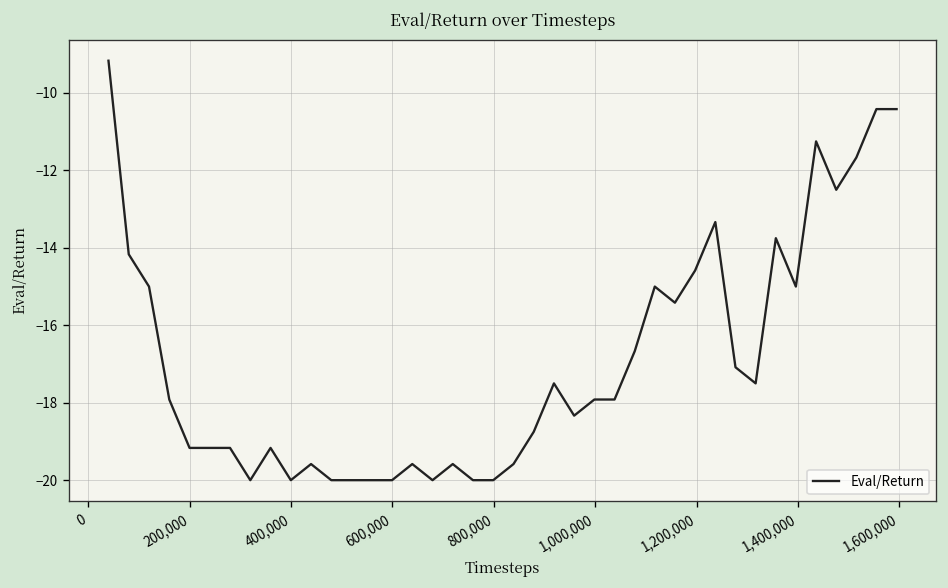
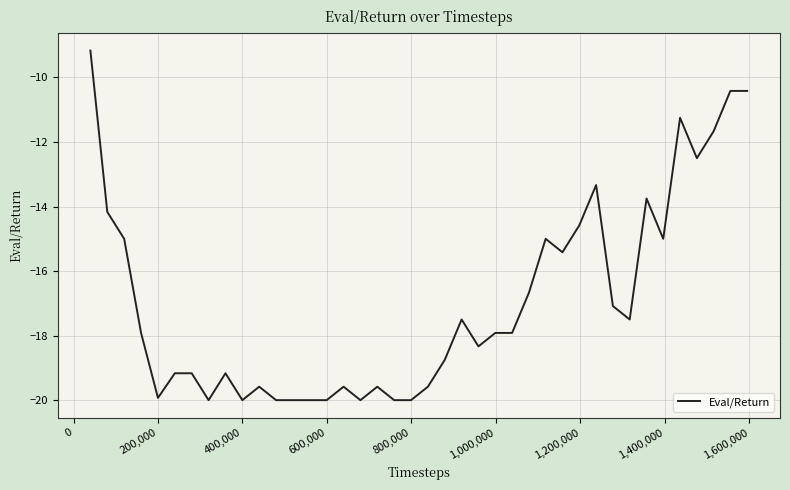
200,000: -19.2 -> -19.9
